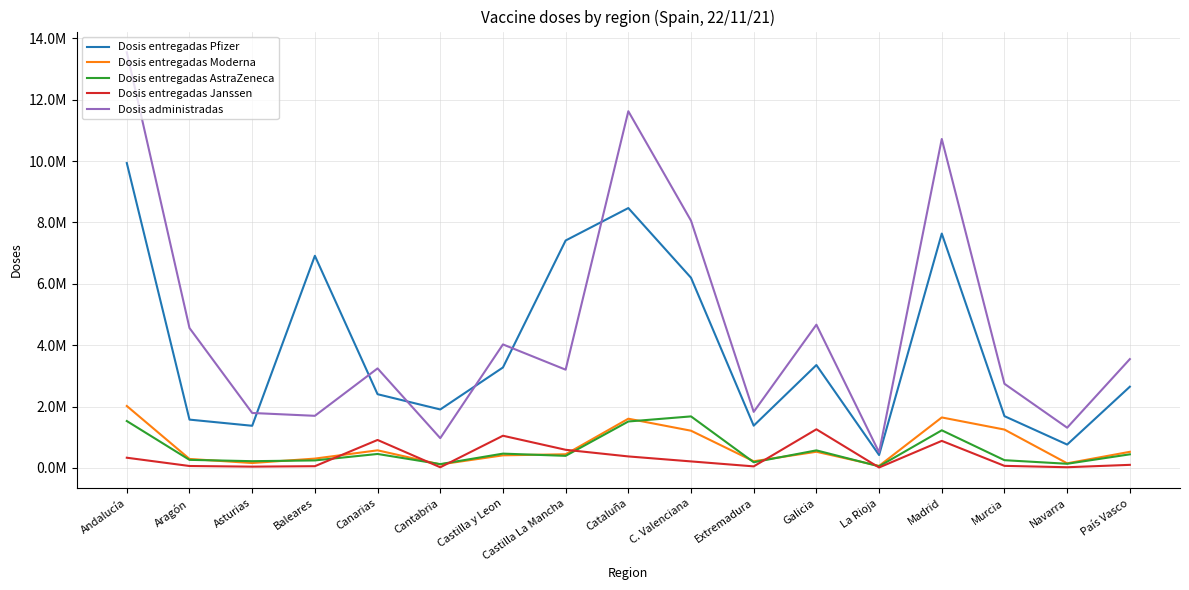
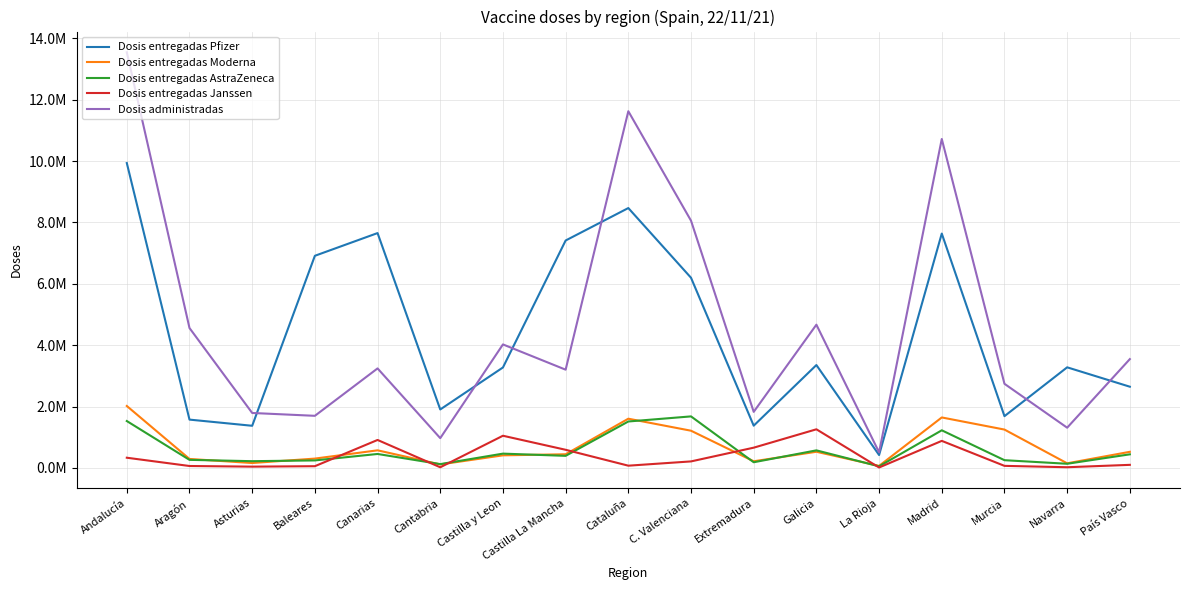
Dosis entregadas Pfizer, Canarias: 2400000 -> 7700000
Dosis entregadas Janssen, Cataluña: 400000 -> 100000
Dosis entregadas Janssen, Extremadura: 100000 -> 700000
Dosis entregadas Pfizer, Navarra: 800000 -> 3300000
